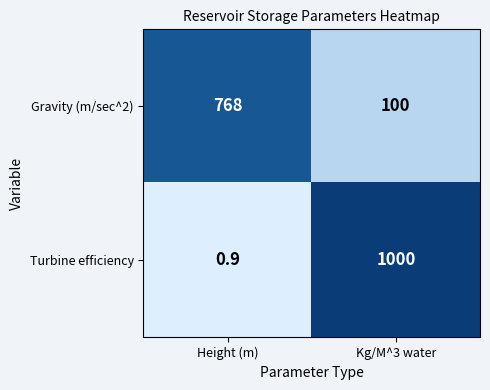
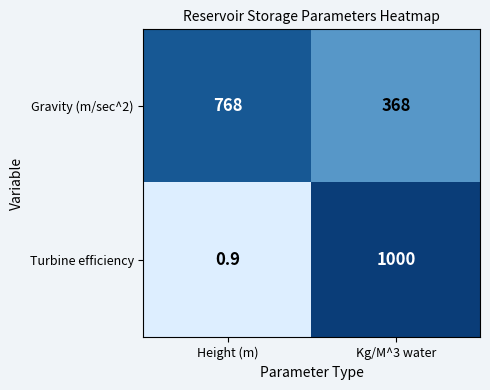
Gravity (m/sec^2), Kg/M^3 water: 100 -> 368
